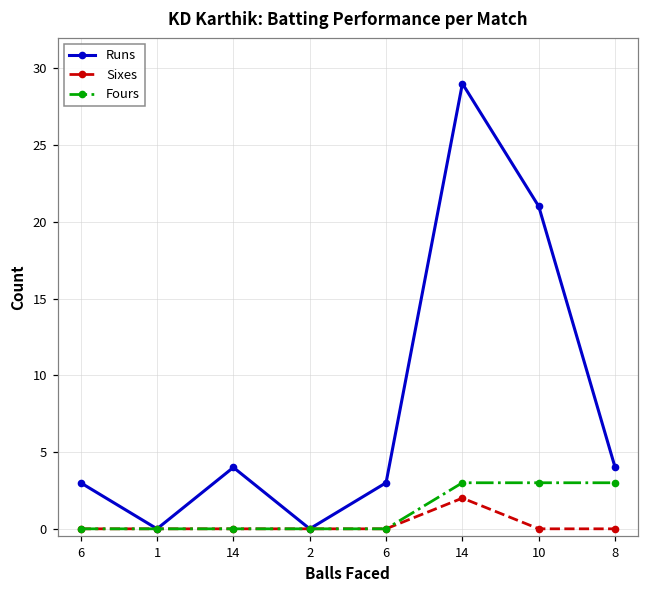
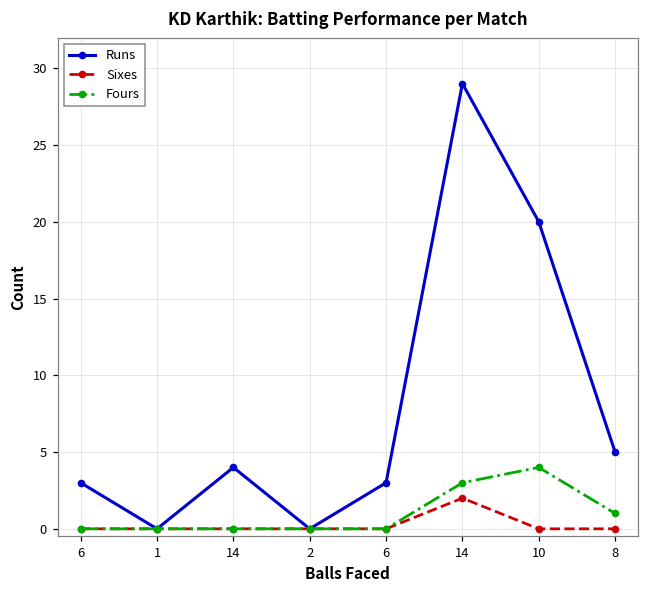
Runs, 10: 21 -> 20
Fours, 10: 3 -> 4
Runs, 8: 4 -> 5
Fours, 8: 3 -> 1
